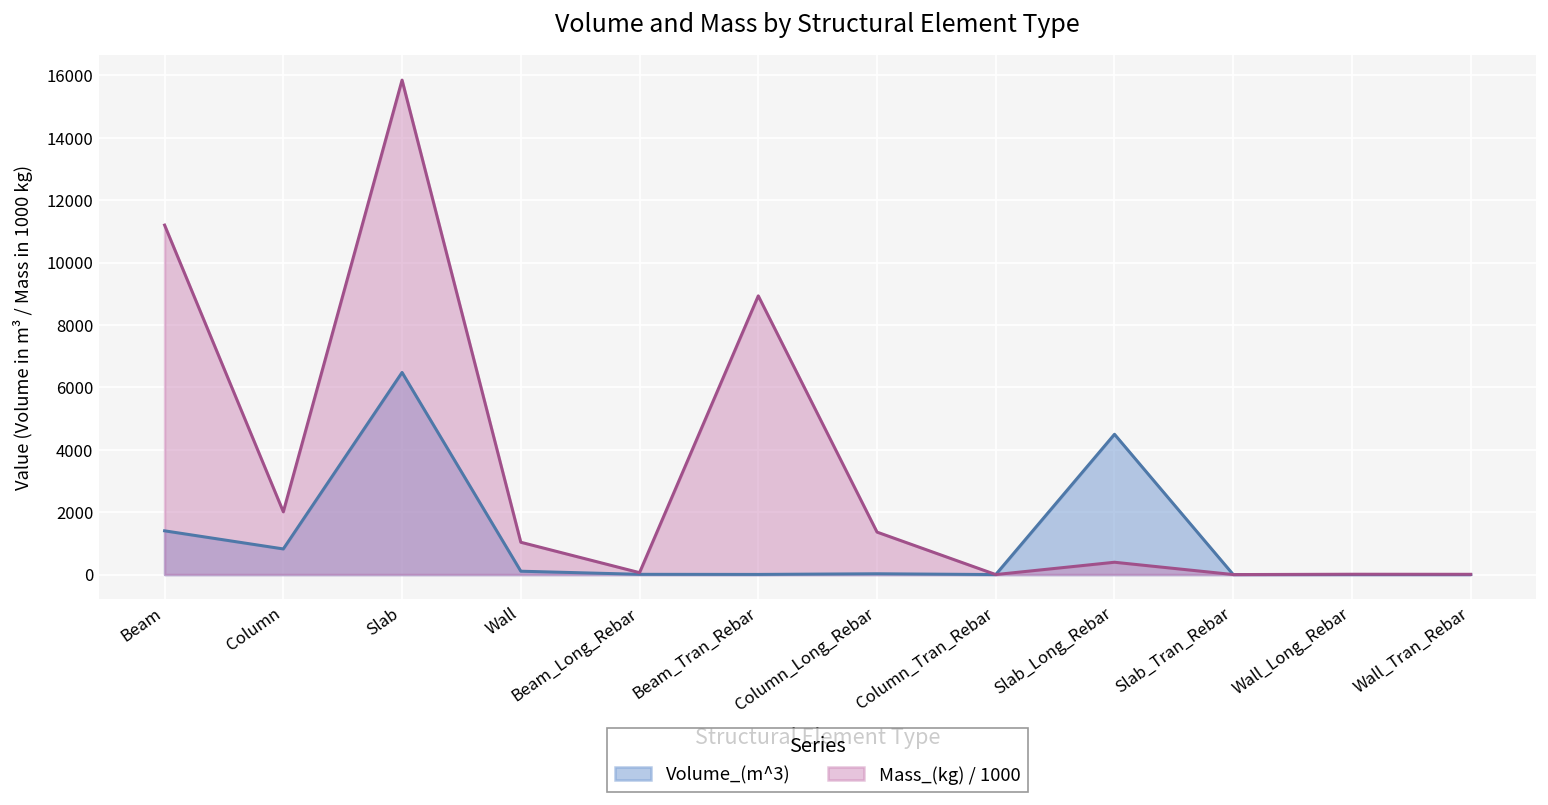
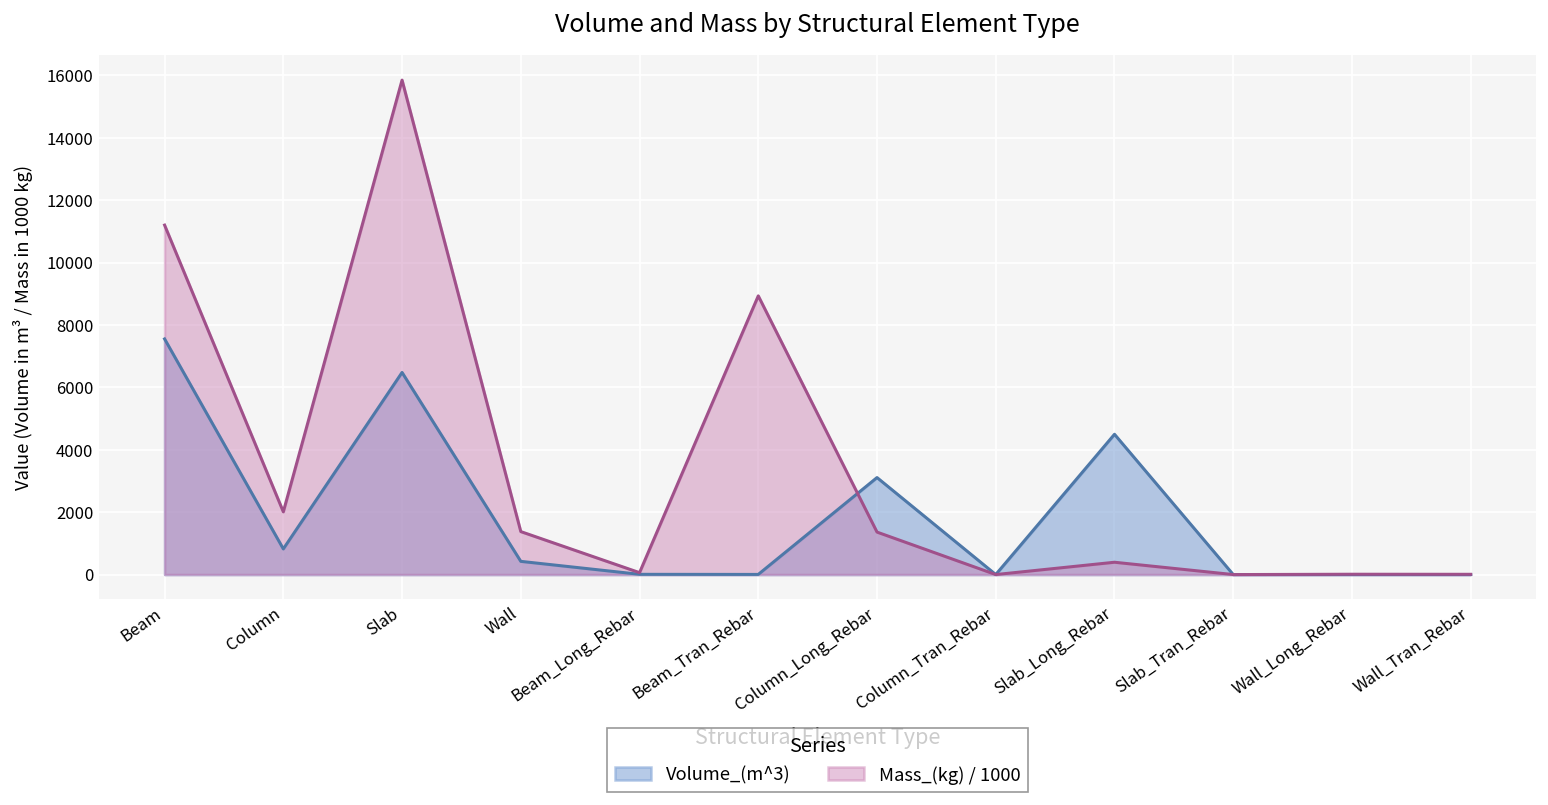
Volume_(m^3), Beam: 1400 -> 7600
Volume_(m^3), Wall: 100 -> 400
Mass_(kg) / 1000, Wall: 1000 -> 1400
Volume_(m^3), Column_Long_Rebar: 0 -> 3100
